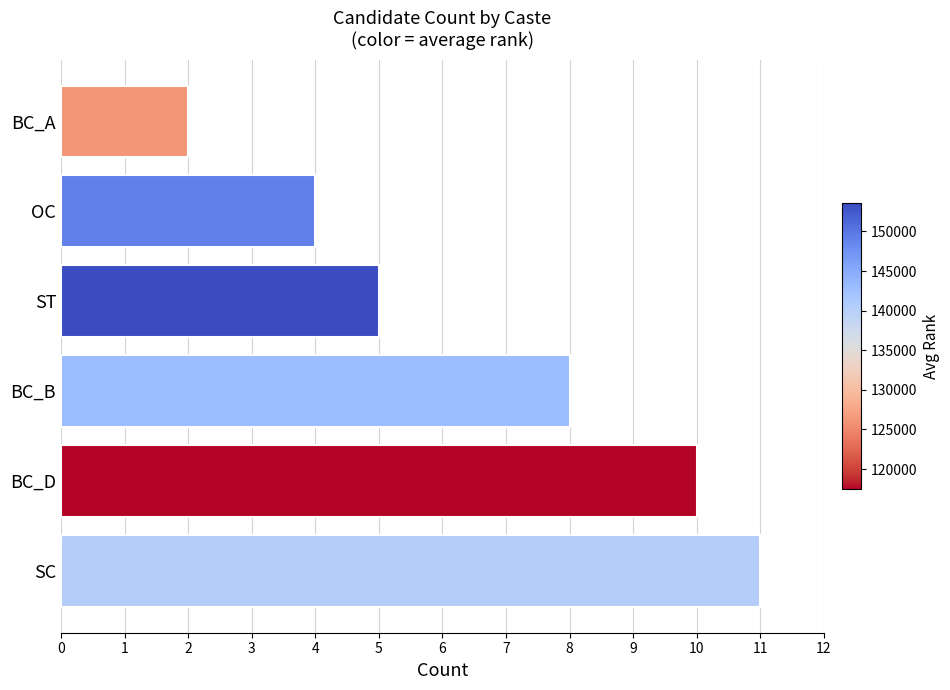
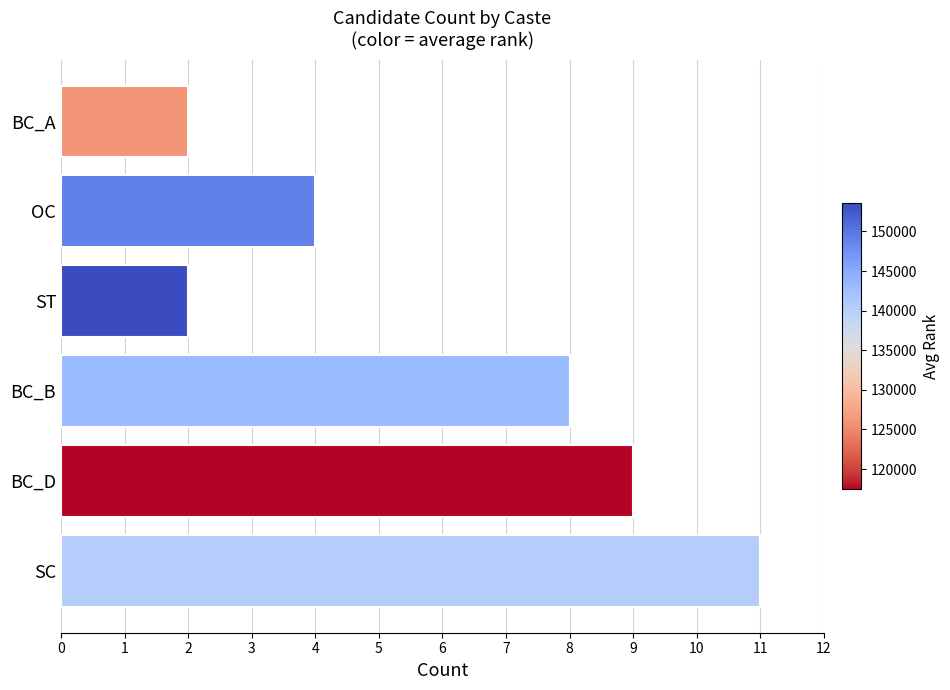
ST: 5 -> 2
BC_D: 10 -> 9
